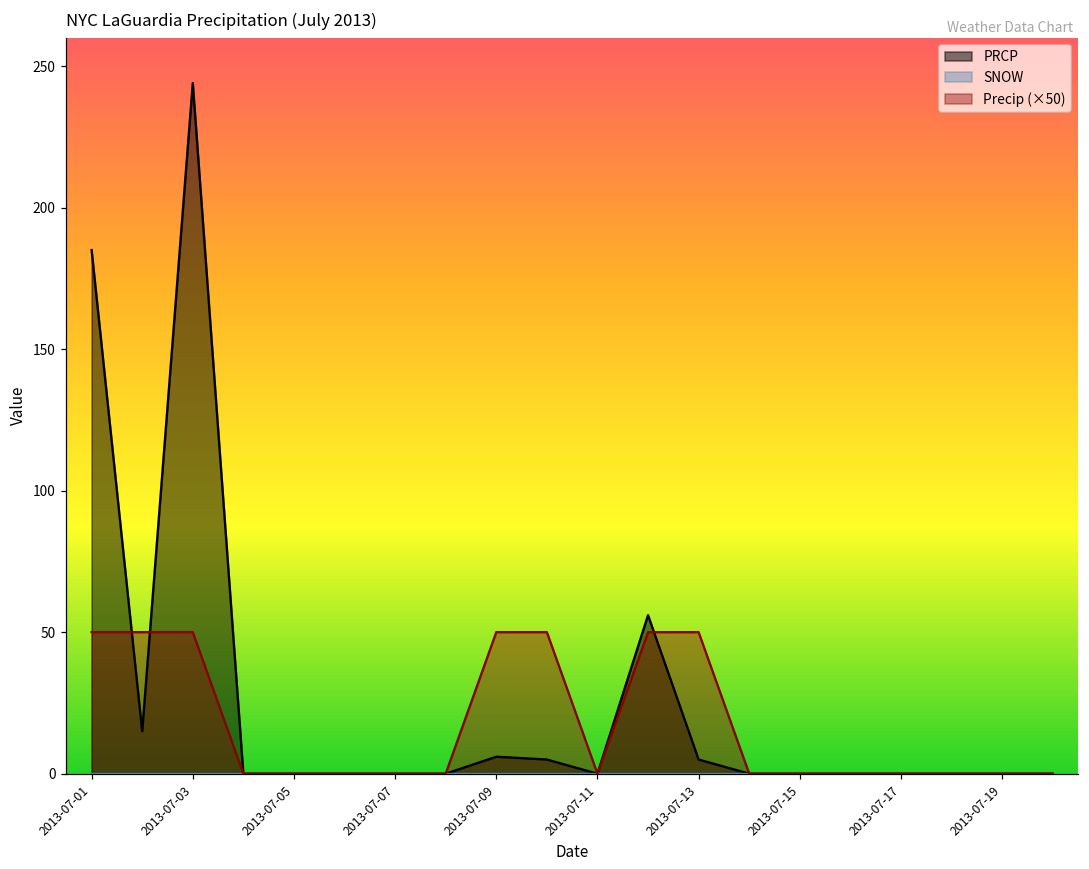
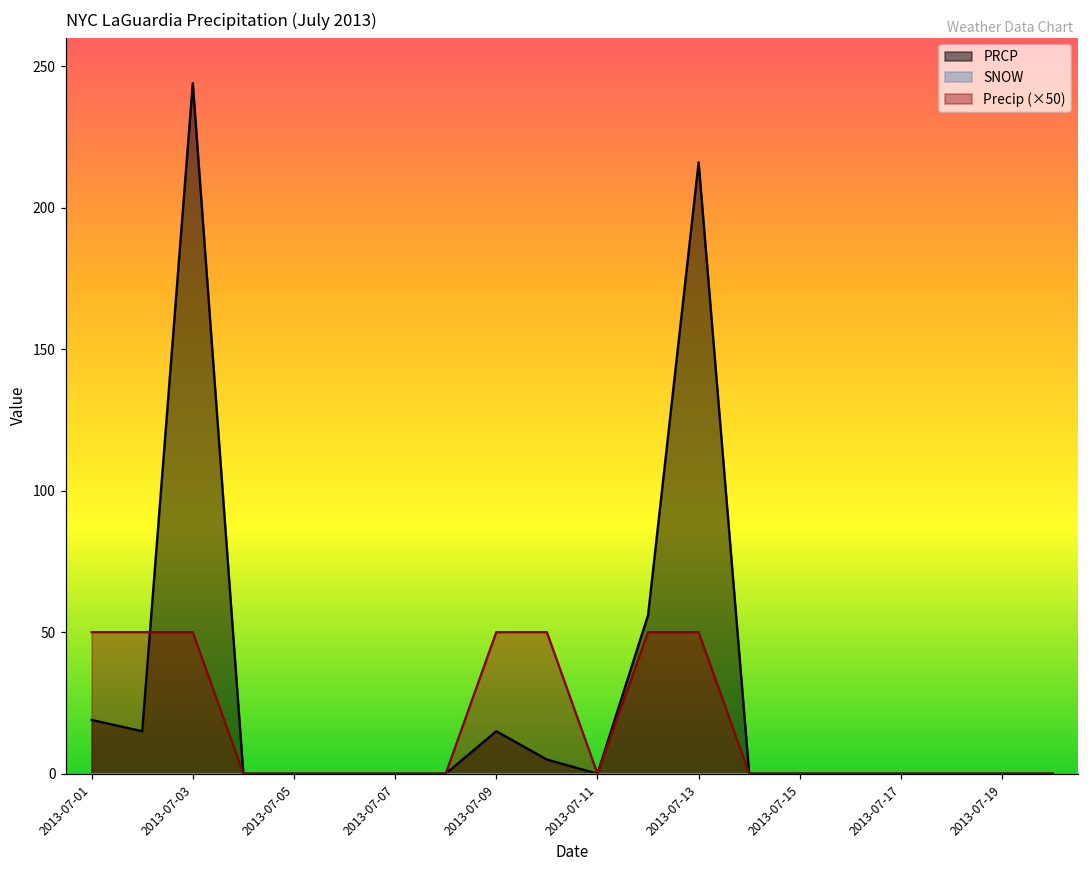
PRCP, 2013-07-01: 185 -> 19
PRCP, 2013-07-09: 6 -> 15
PRCP, 2013-07-13: 5 -> 216
